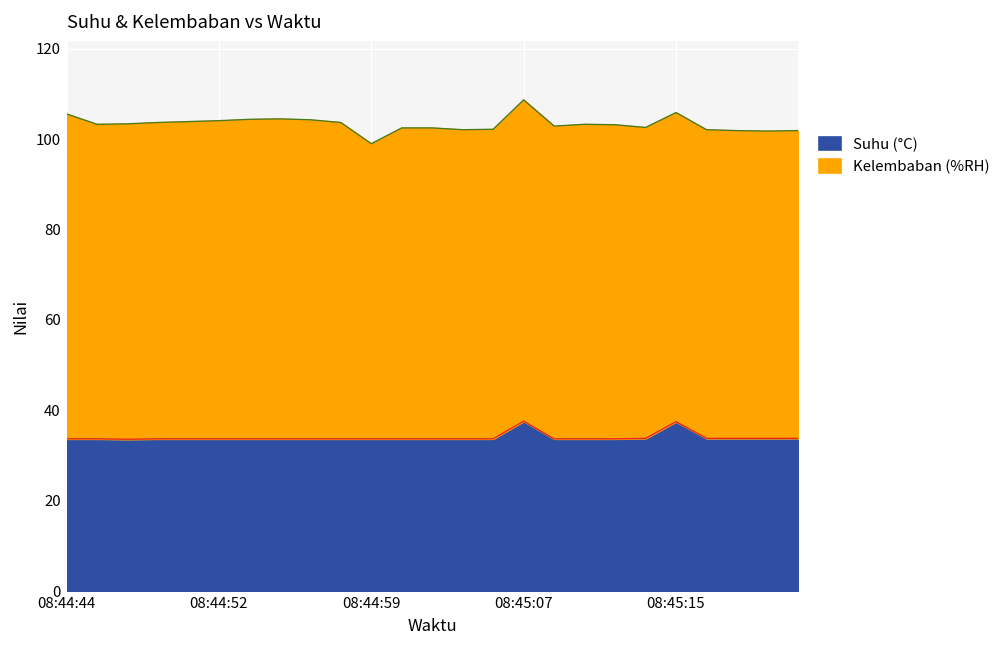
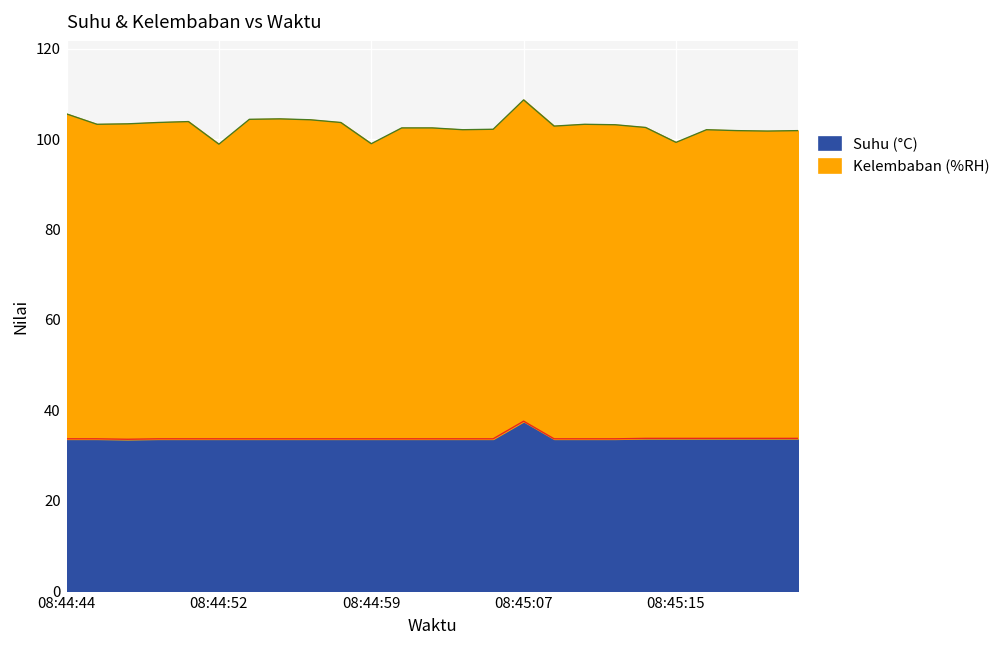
Kelembaban (%RH), 08:44:52: 70 -> 65
Suhu (°C), 08:45:15: 38 -> 34
Kelembaban (%RH), 08:45:15: 68 -> 66
